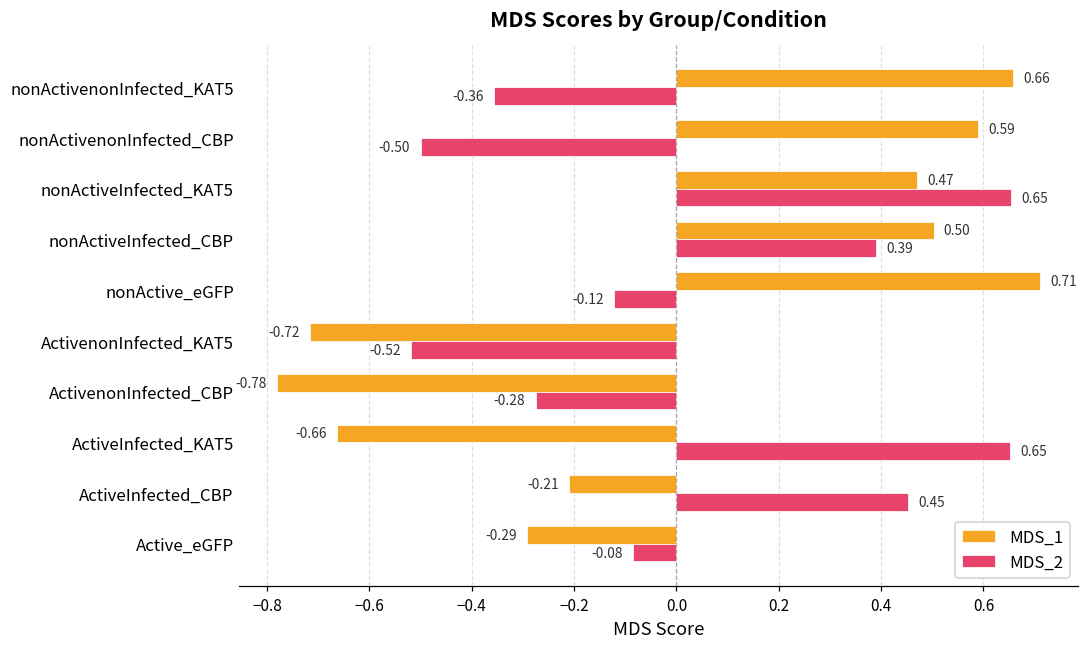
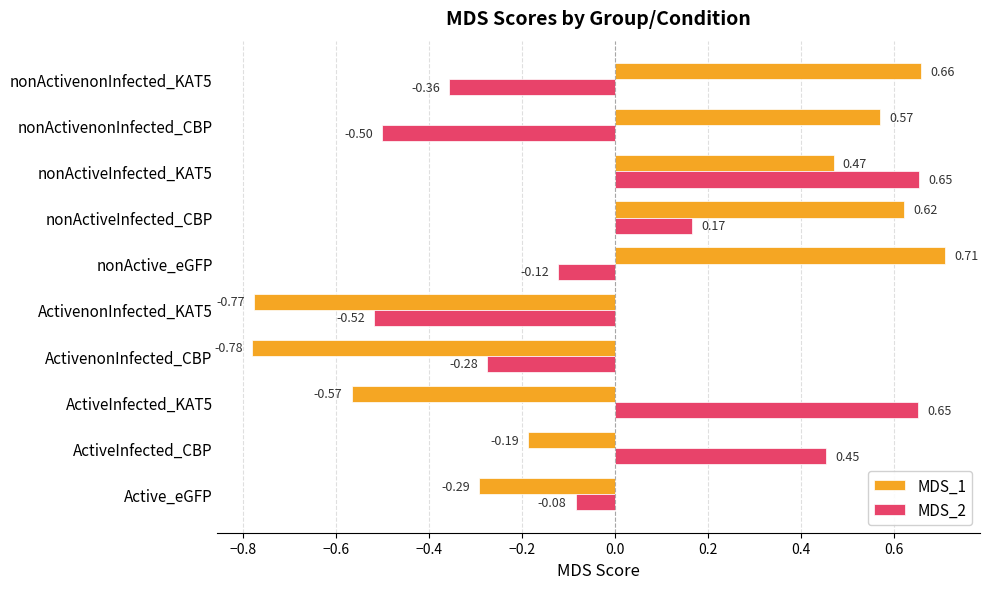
MDS_1, nonActivenonInfected_CBP: 0.59 -> 0.57
MDS_1, nonActiveInfected_CBP: 0.50 -> 0.62
MDS_2, nonActiveInfected_CBP: 0.39 -> 0.17
MDS_1, ActivenonInfected_KAT5: -0.72 -> -0.77
MDS_1, ActiveInfected_KAT5: -0.66 -> -0.57
MDS_1, ActiveInfected_CBP: -0.21 -> -0.19
